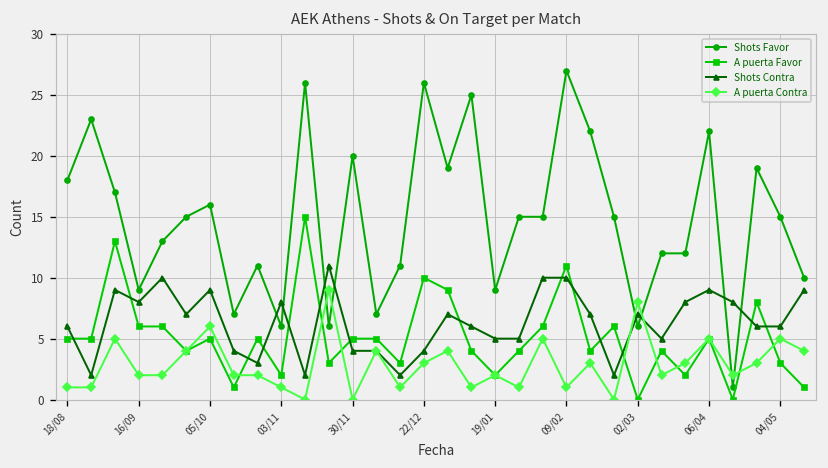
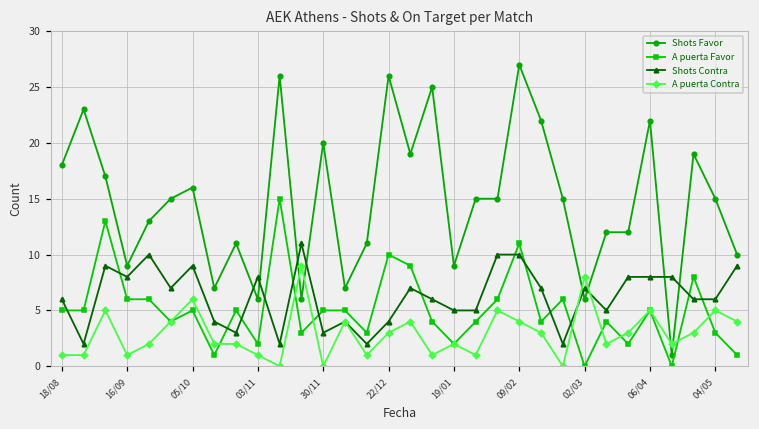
A puerta Contra, 16/09: 2 -> 1
Shots Contra, 30/11: 4 -> 3
A puerta Contra, 09/02: 1 -> 4
Shots Contra, 06/04: 9 -> 8
